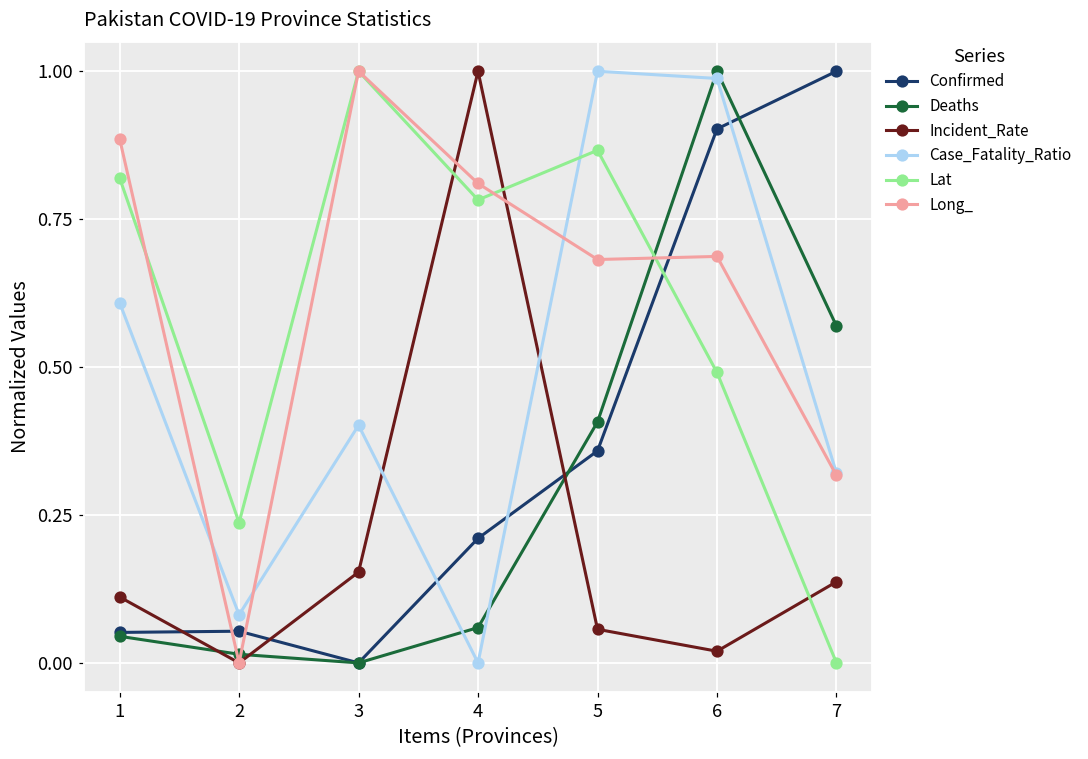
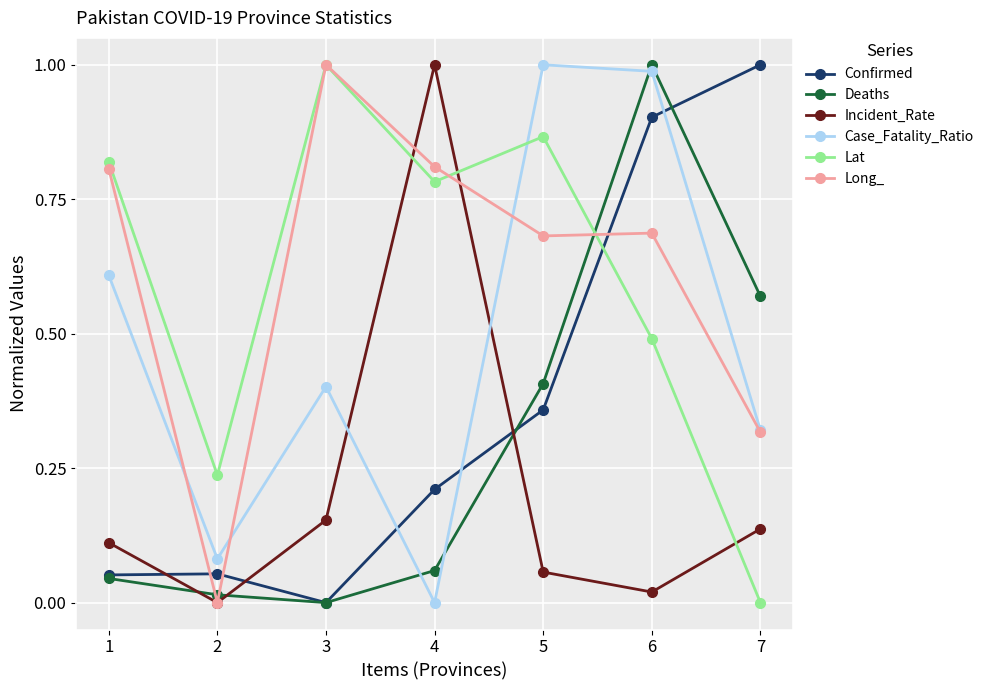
Long_, 1: 0.89 -> 0.81
